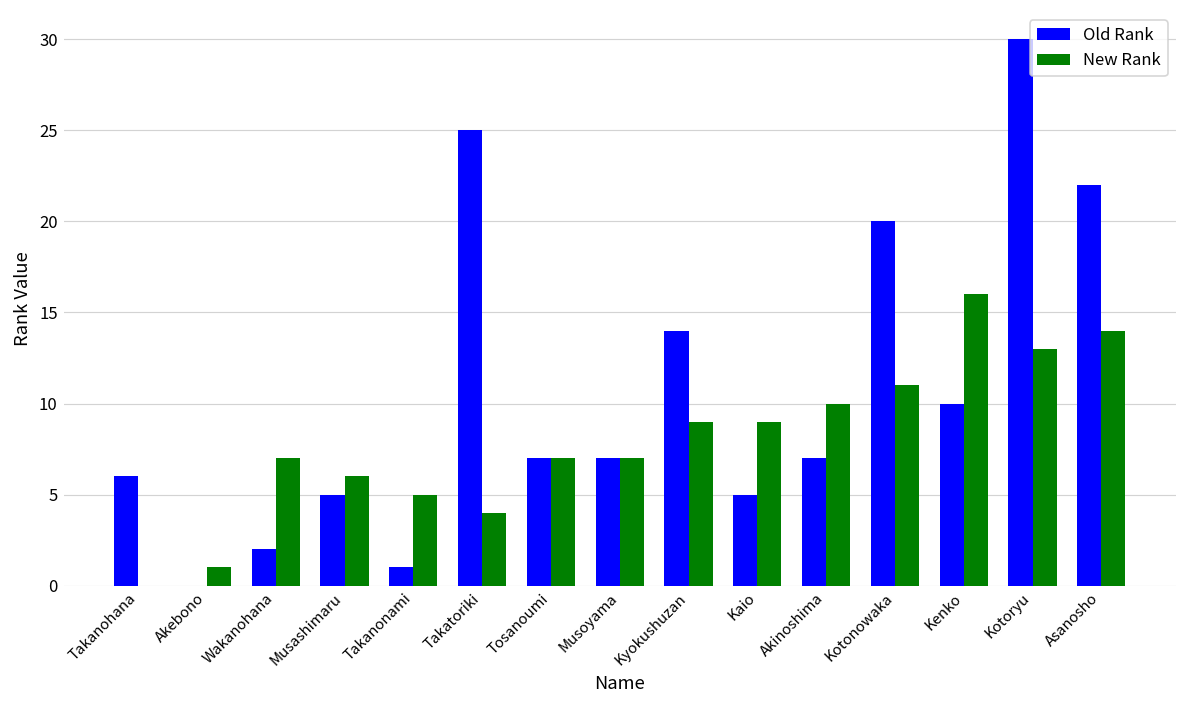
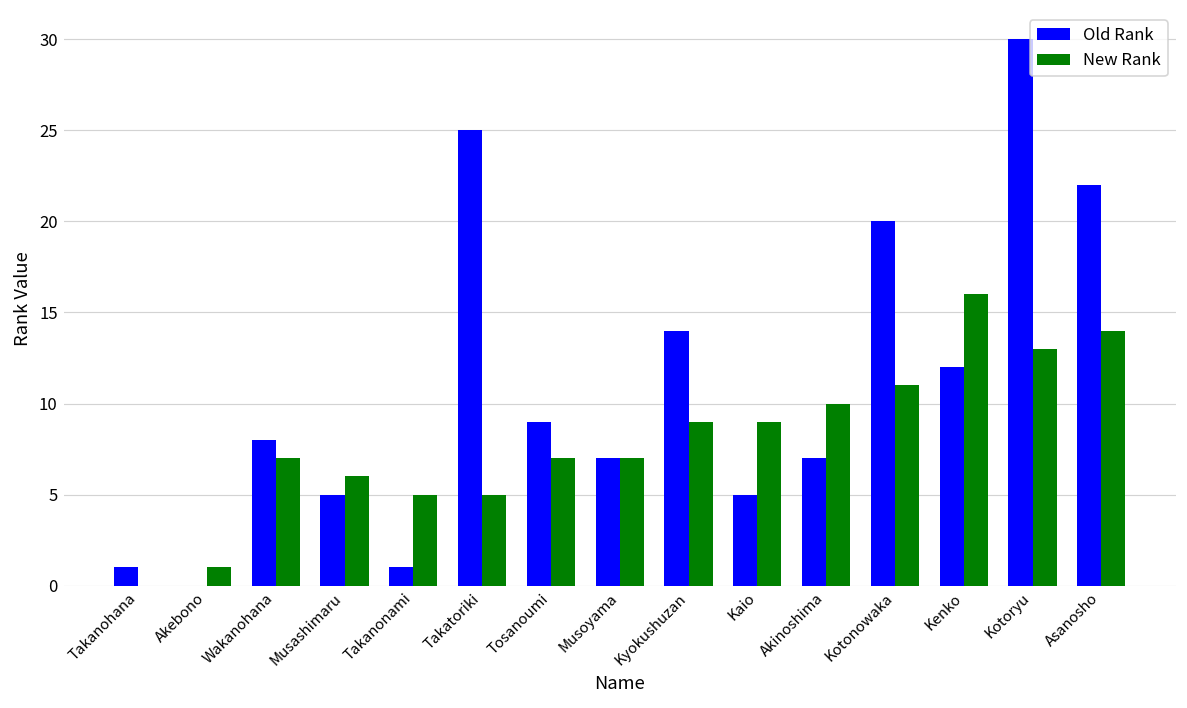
Old Rank, Takanohana: 6 -> 1
Old Rank, Wakanohana: 2 -> 8
New Rank, Takatoriki: 4 -> 5
Old Rank, Tosanoumi: 7 -> 9
Old Rank, Kenko: 10 -> 12
